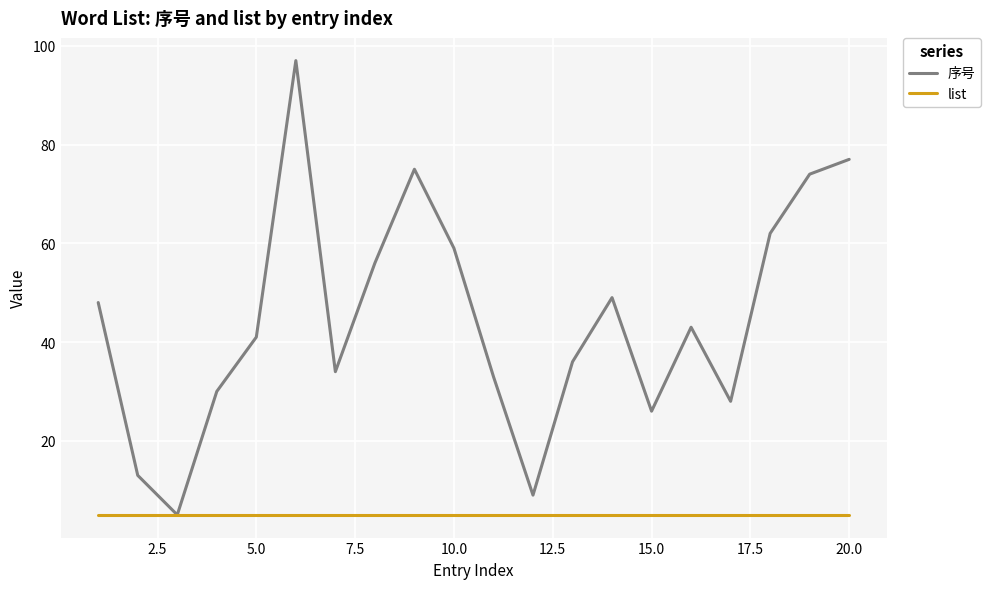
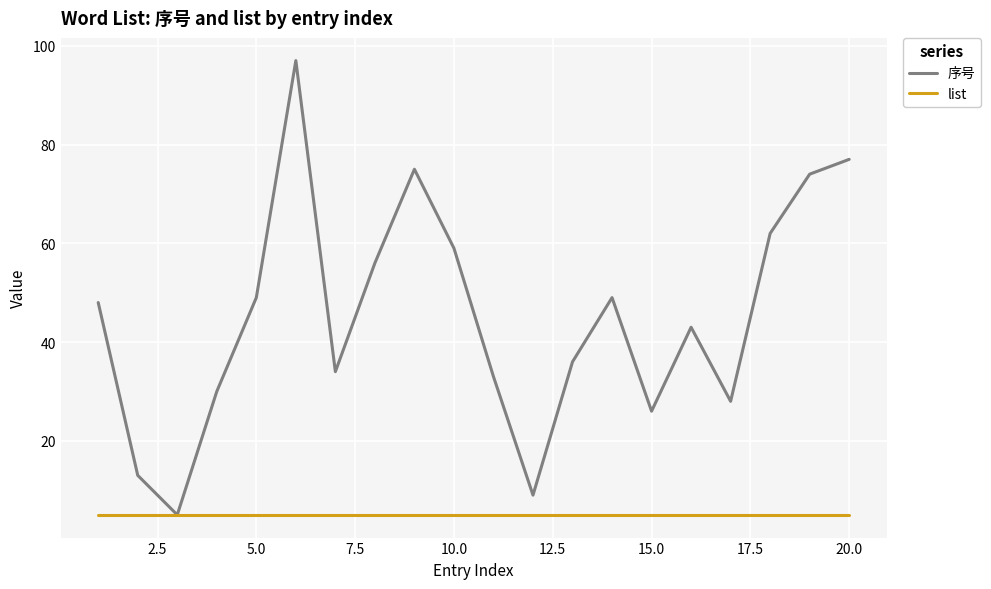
序号, 5.0: 41 -> 49
